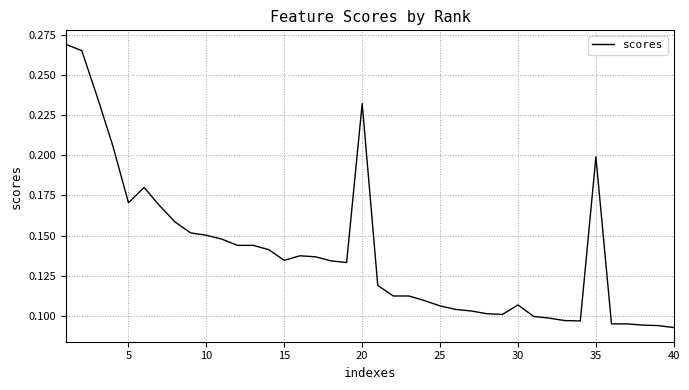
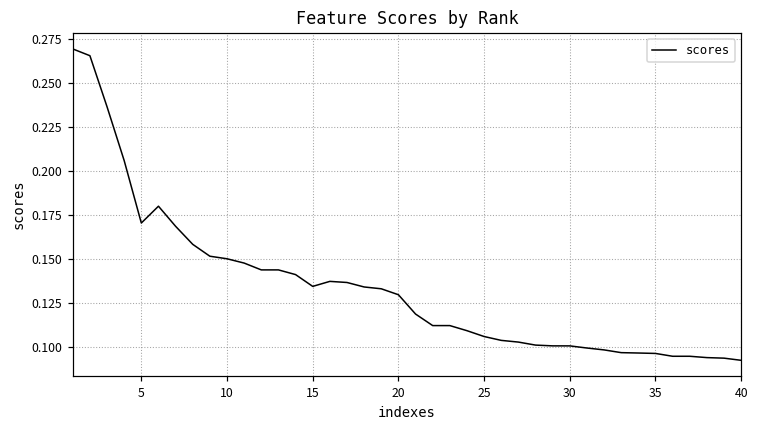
20: 0.232 -> 0.130
30: 0.107 -> 0.101
35: 0.199 -> 0.096
